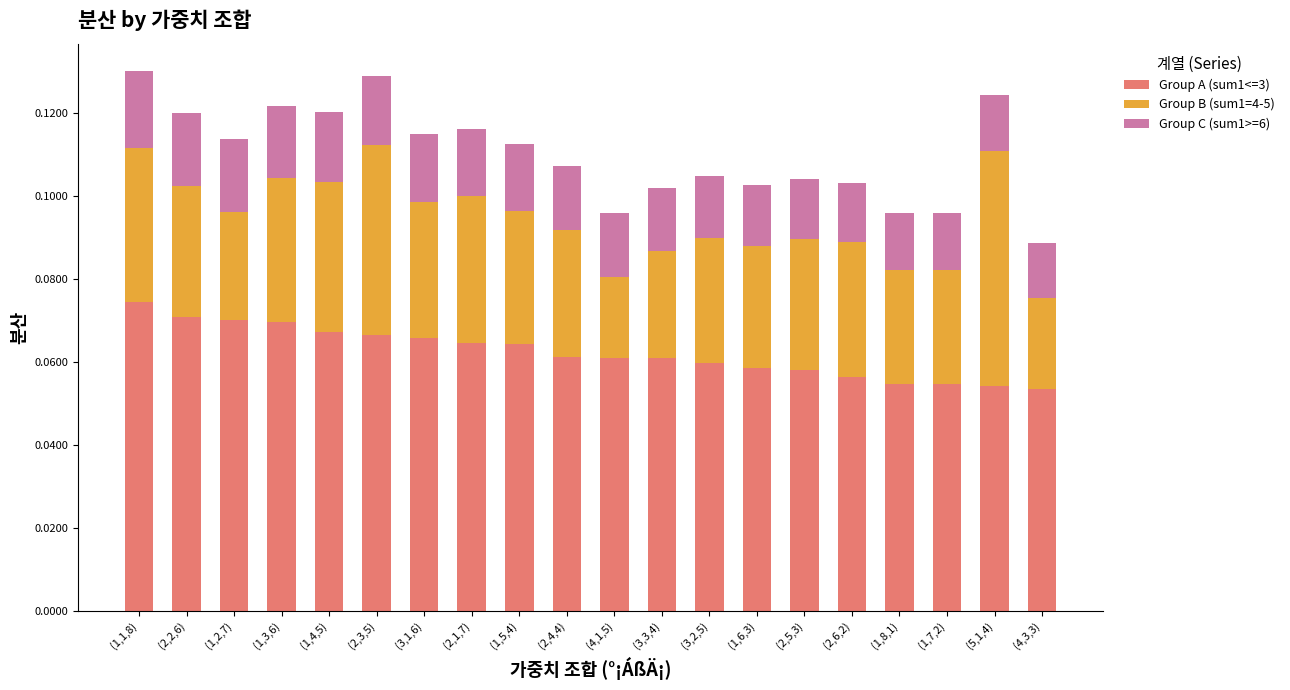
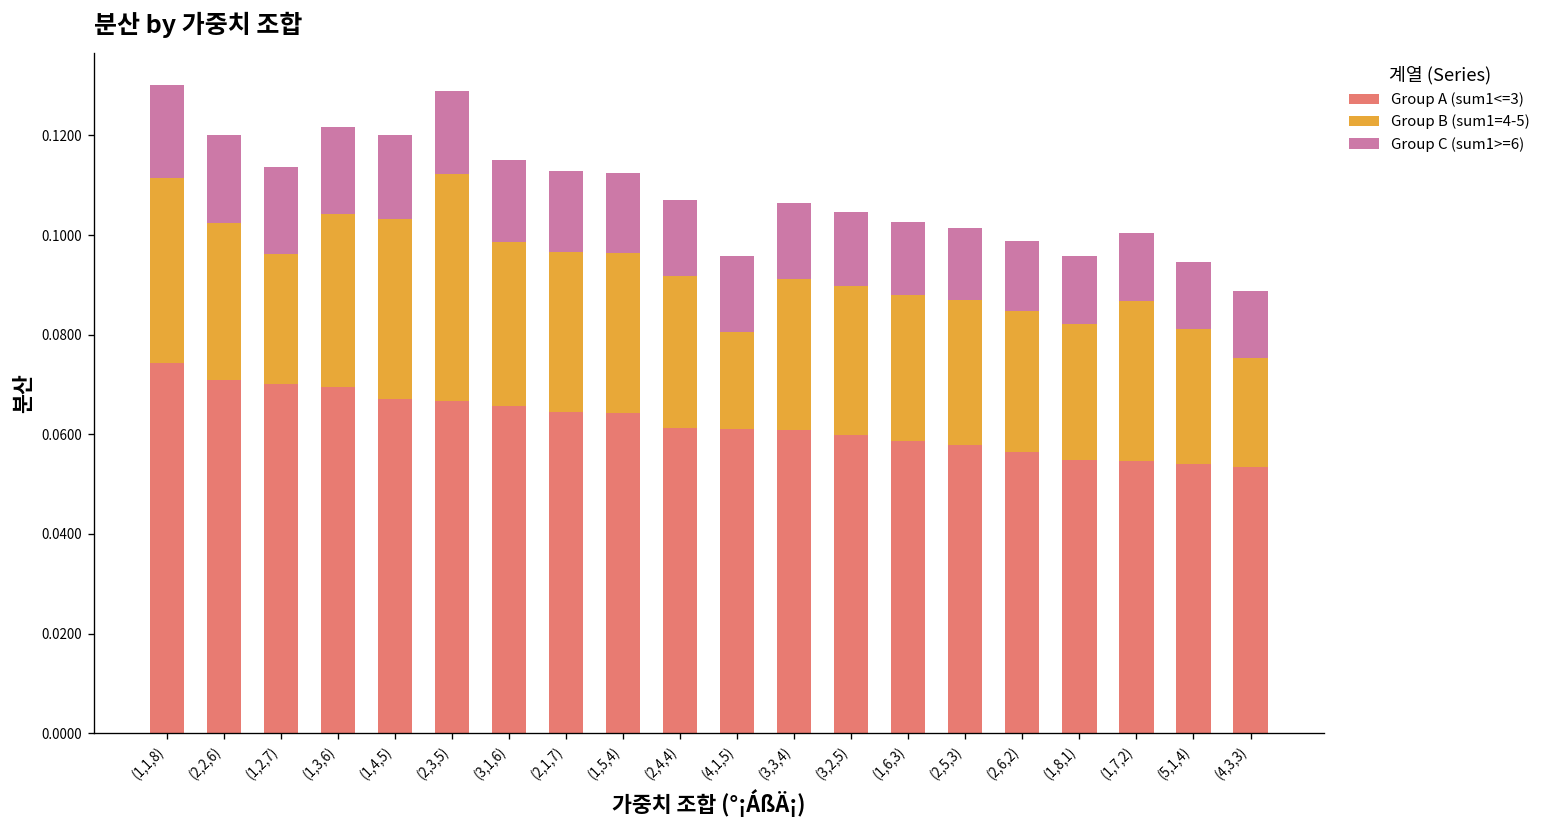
Group B (sum1=4-5), (2,1,7): 0.035 -> 0.032
Group B (sum1=4-5), (3,3,4): 0.026 -> 0.030
Group B (sum1=4-5), (2,5,3): 0.032 -> 0.029
Group B (sum1=4-5), (2,6,2): 0.033 -> 0.028
Group B (sum1=4-5), (1,7,2): 0.027 -> 0.032
Group B (sum1=4-5), (5,1,4): 0.057 -> 0.027
